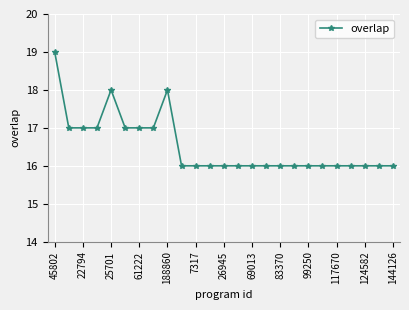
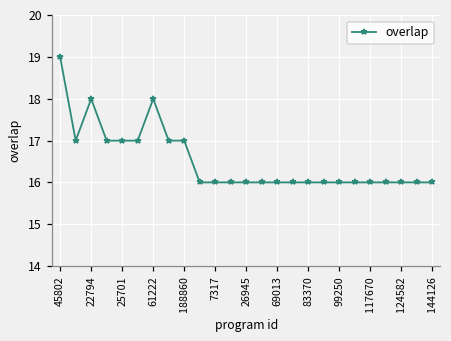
22794: 17 -> 18
25701: 18 -> 17
61222: 17 -> 18
188860: 18 -> 17
